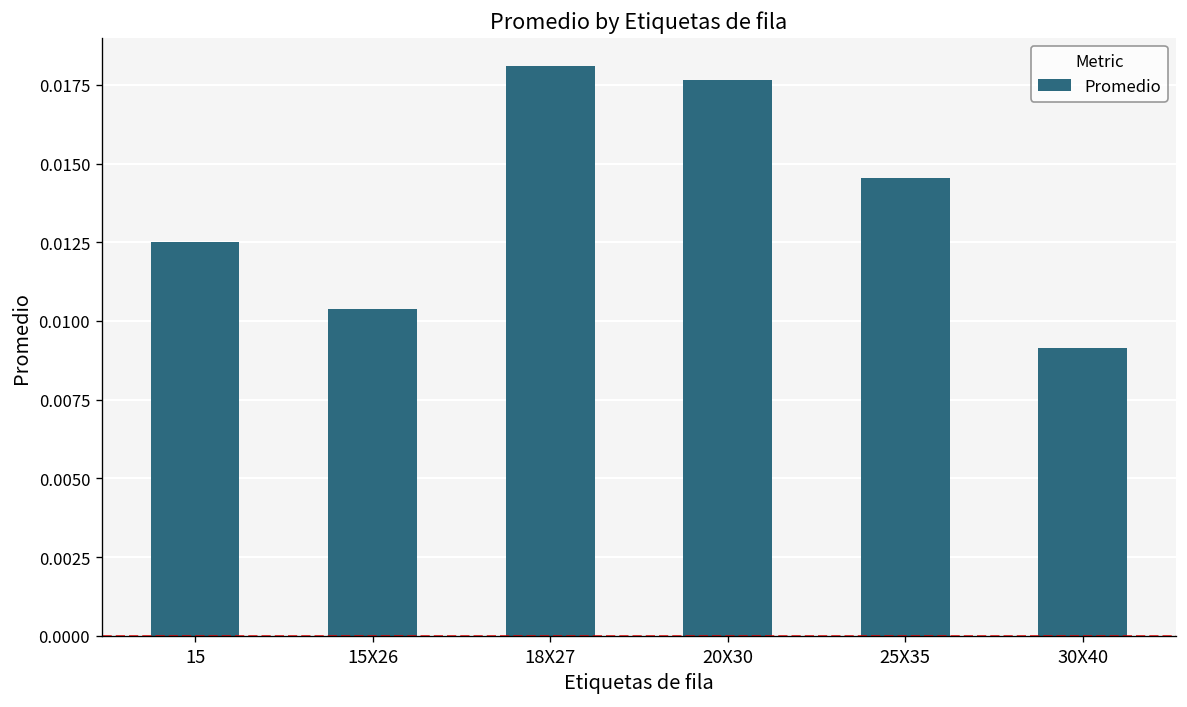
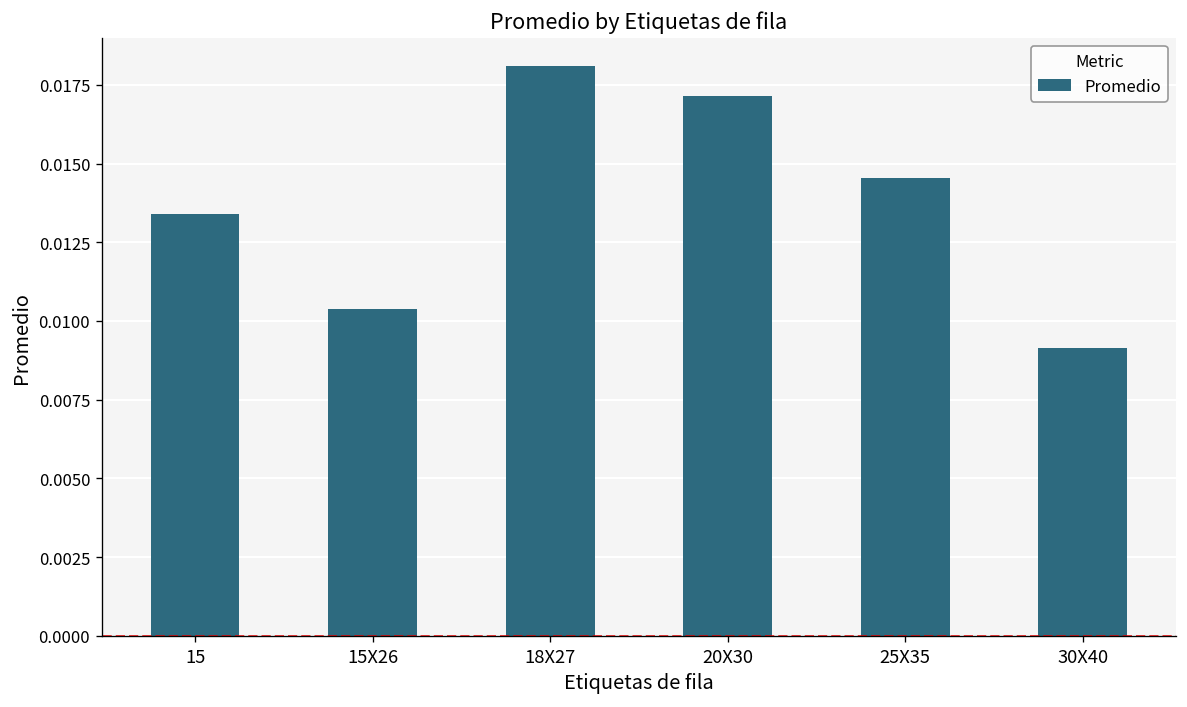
15: 0.0125 -> 0.0134
20X30: 0.0176 -> 0.0171
